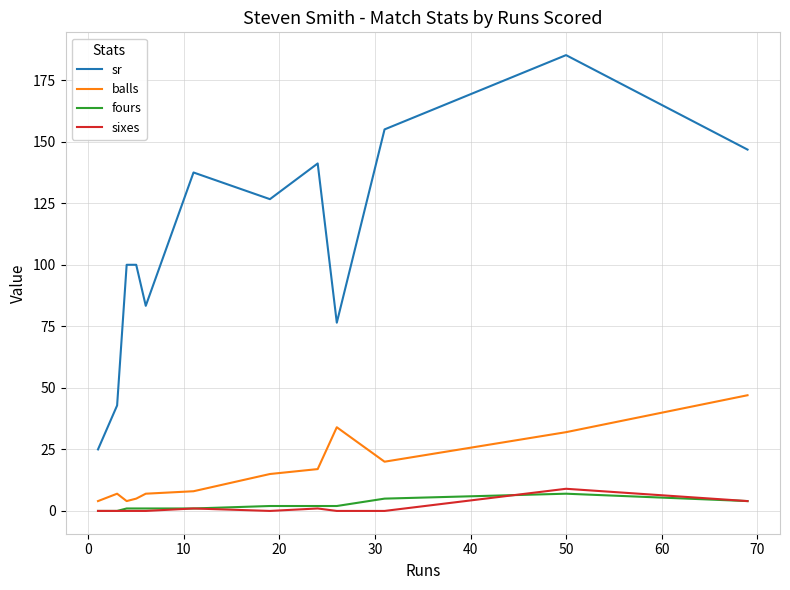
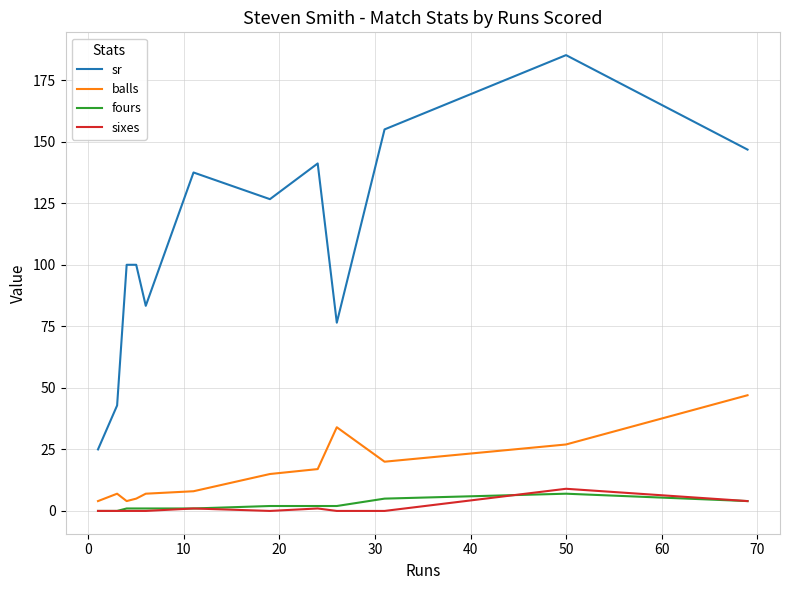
balls, 50: 32 -> 27
